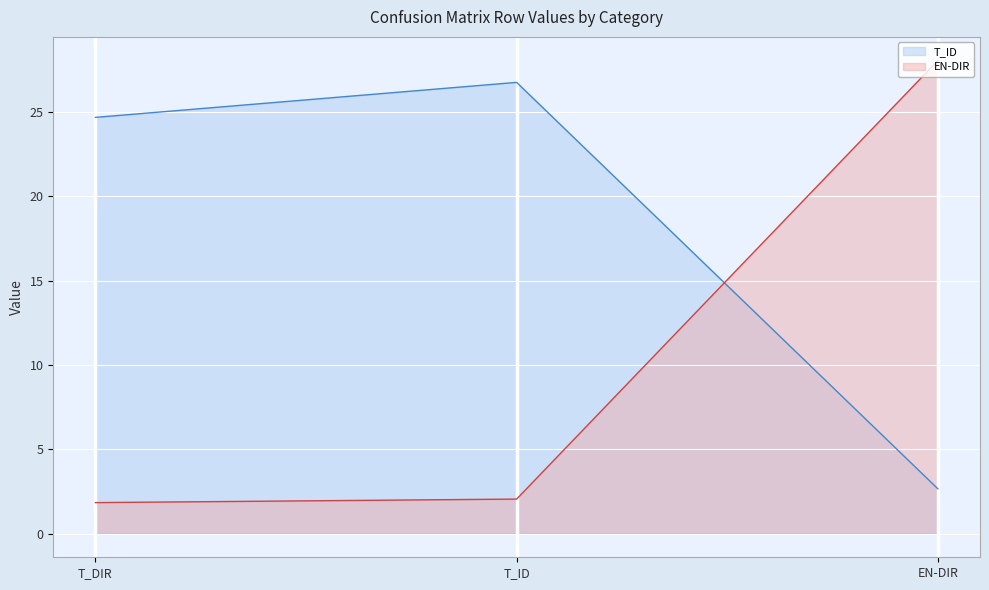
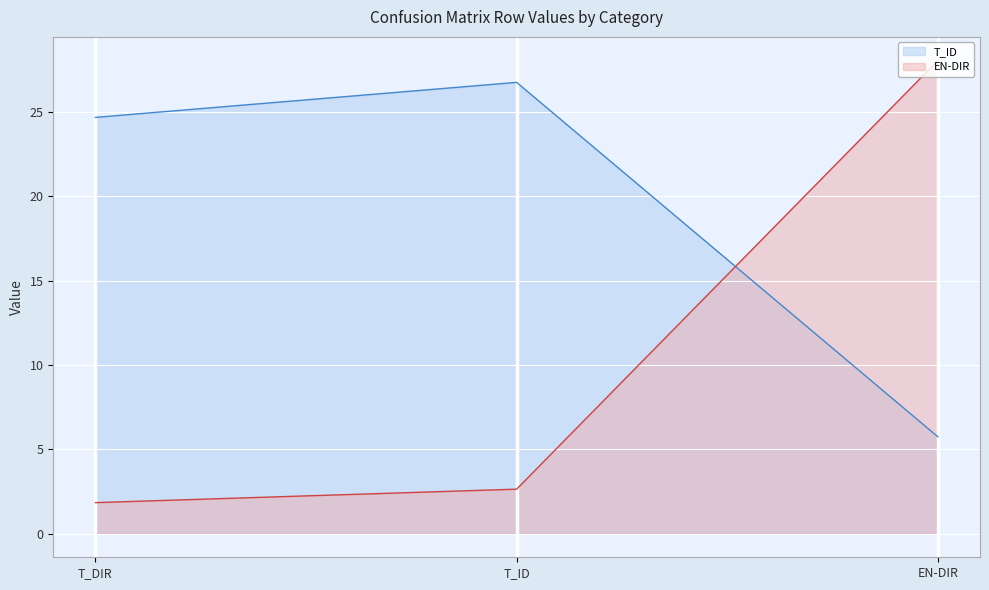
EN-DIR, T_ID: 2.0 -> 2.6
T_ID, EN-DIR: 2.7 -> 5.7
